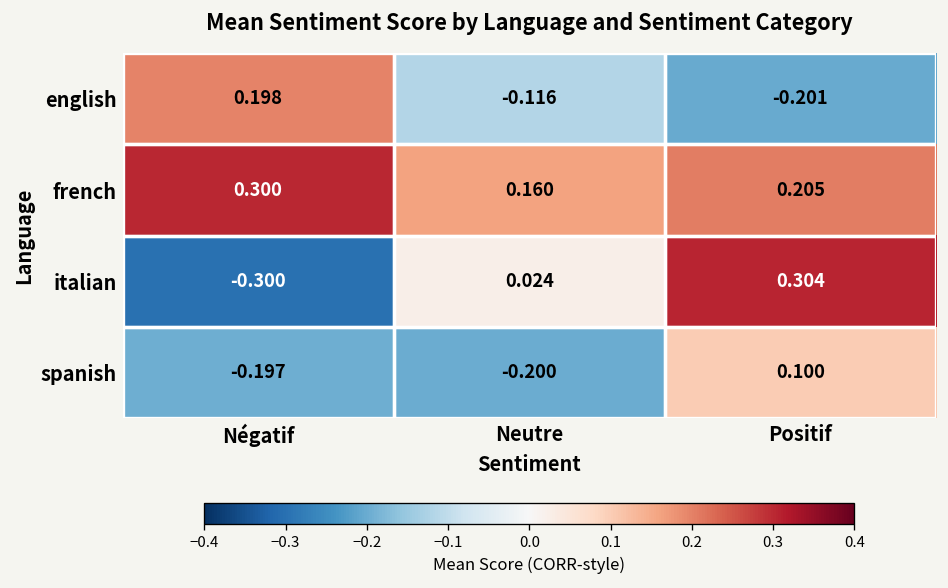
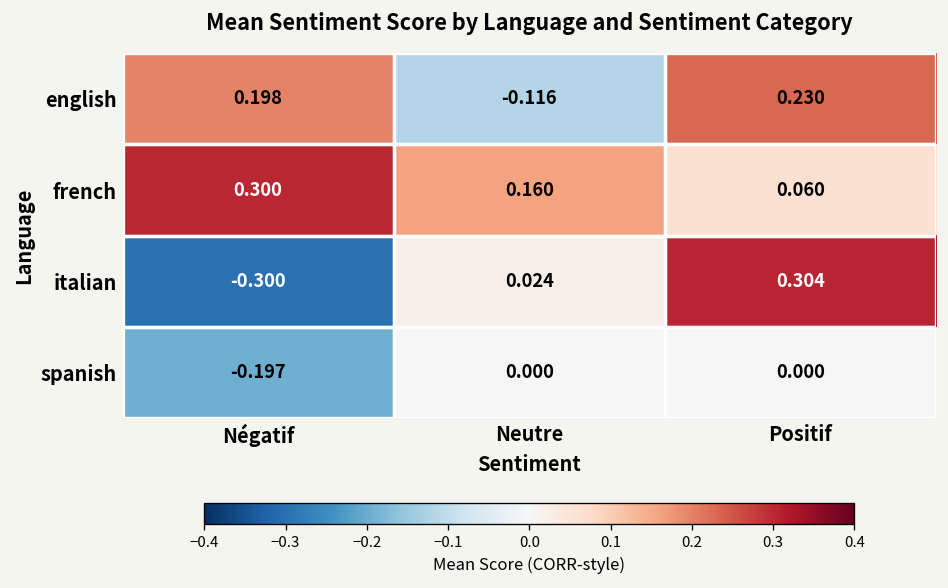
english, Positif: -0.201 -> 0.230
french, Positif: 0.205 -> 0.060
spanish, Neutre: -0.200 -> 0.000
spanish, Positif: 0.100 -> 0.000
